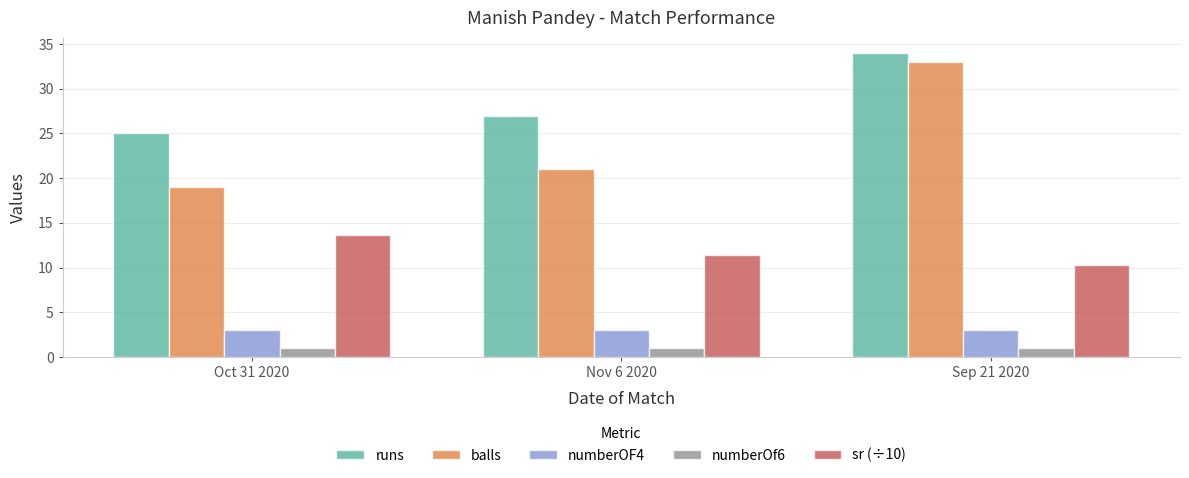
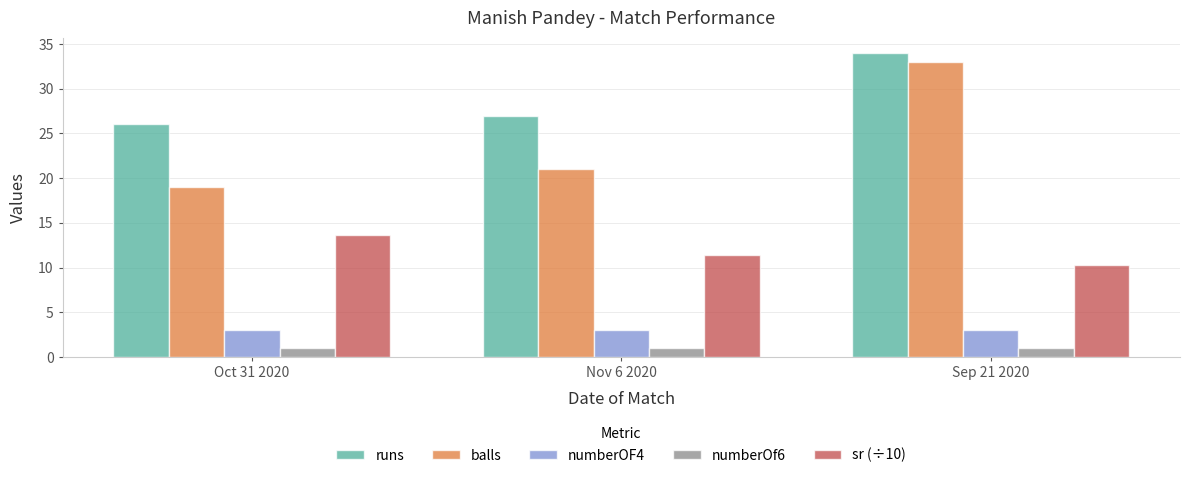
runs, Oct 31 2020: 25 -> 26
